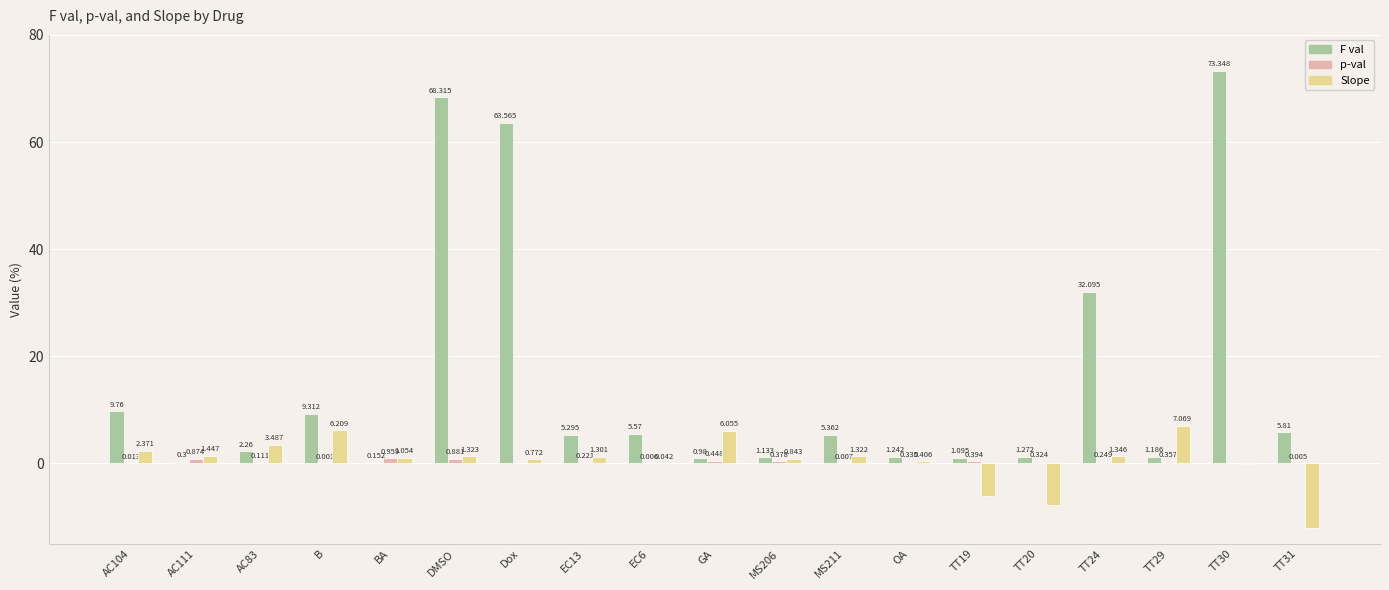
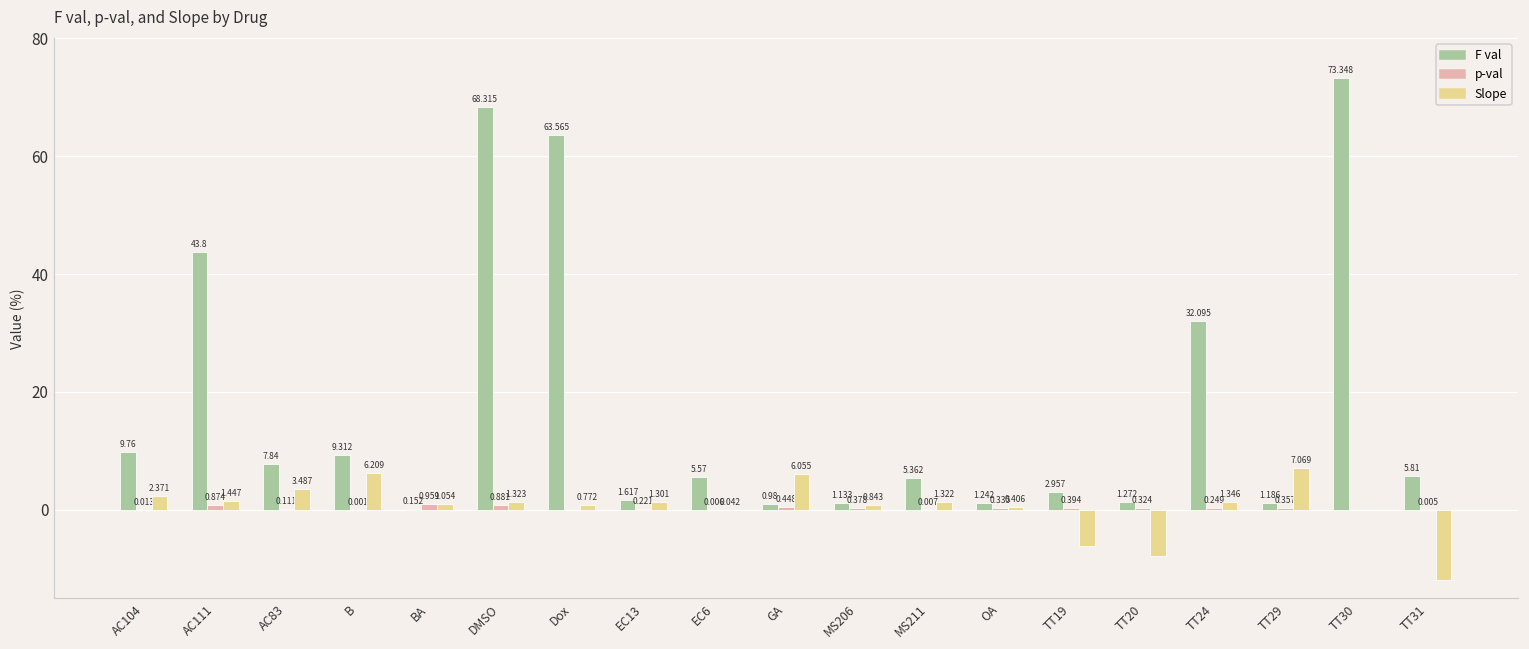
F val, AC111: 0.3 -> 43.8
F val, AC83: 2.26 -> 7.84
F val, EC13: 5.295 -> 1.617
F val, TT19: 1.095 -> 2.957
